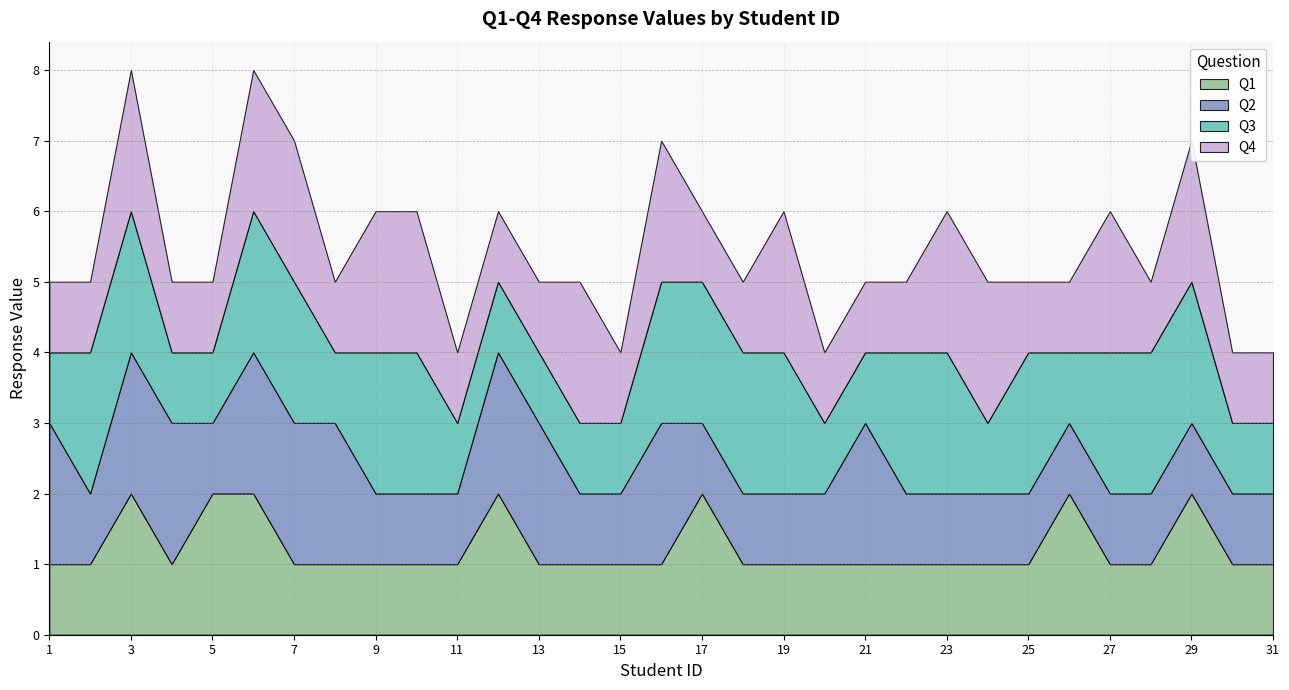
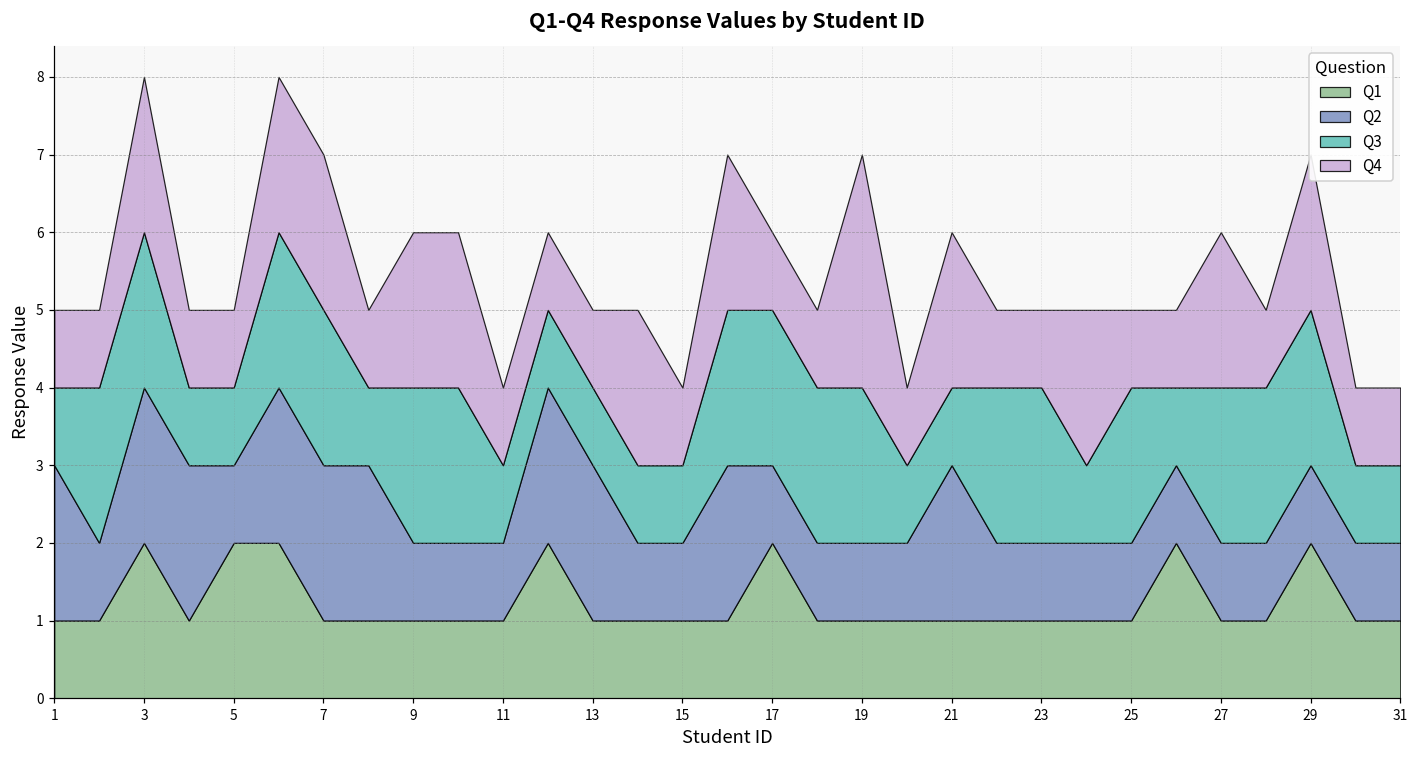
Q4, 19: 2 -> 3
Q4, 21: 1 -> 2
Q4, 23: 2 -> 1
